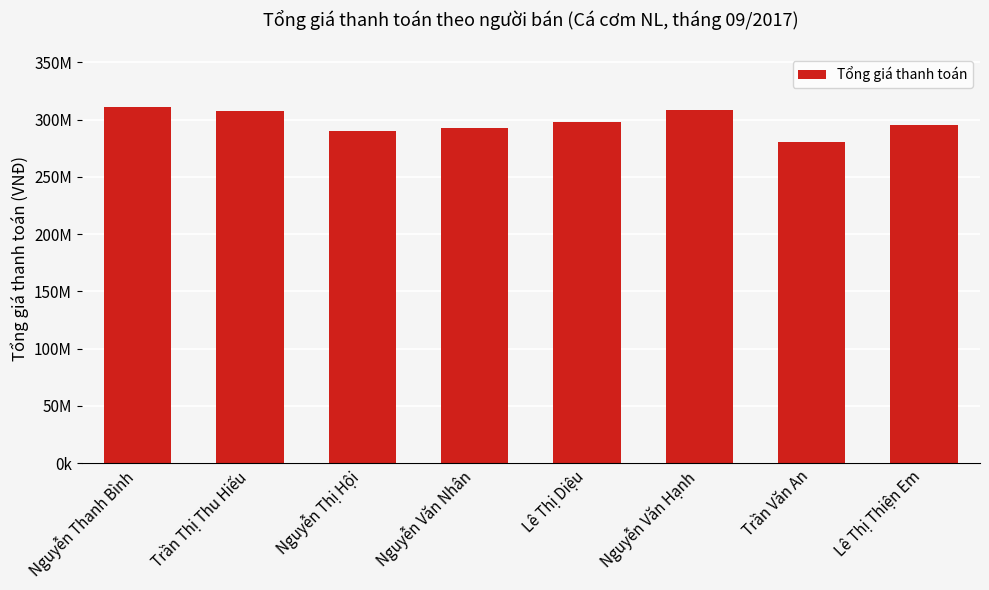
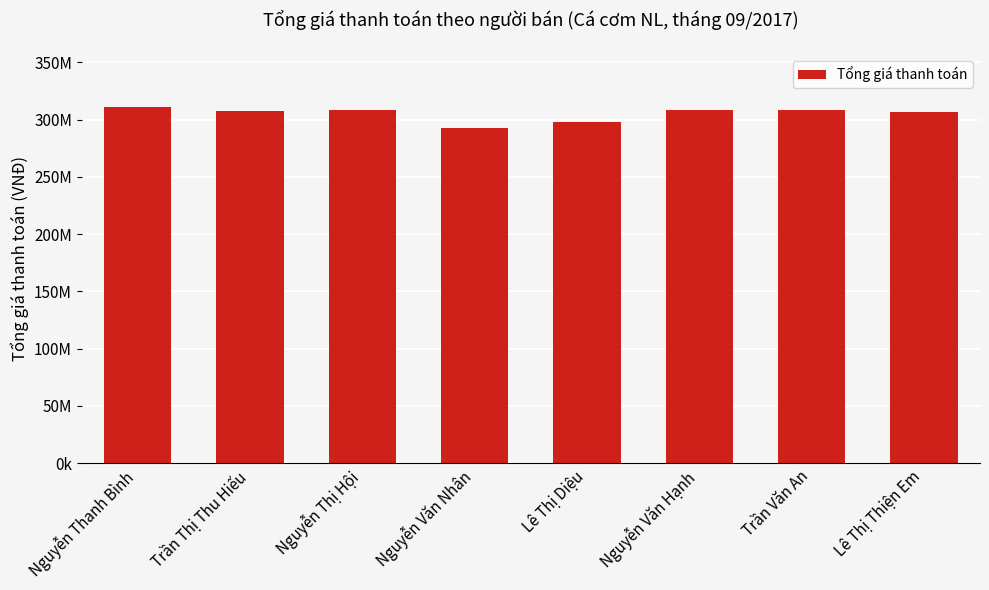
Nguyễn Thị Hội: 290000000 -> 308000000
Trần Văn An: 281000000 -> 308000000
Lê Thị Thiện Em: 295000000 -> 307000000
